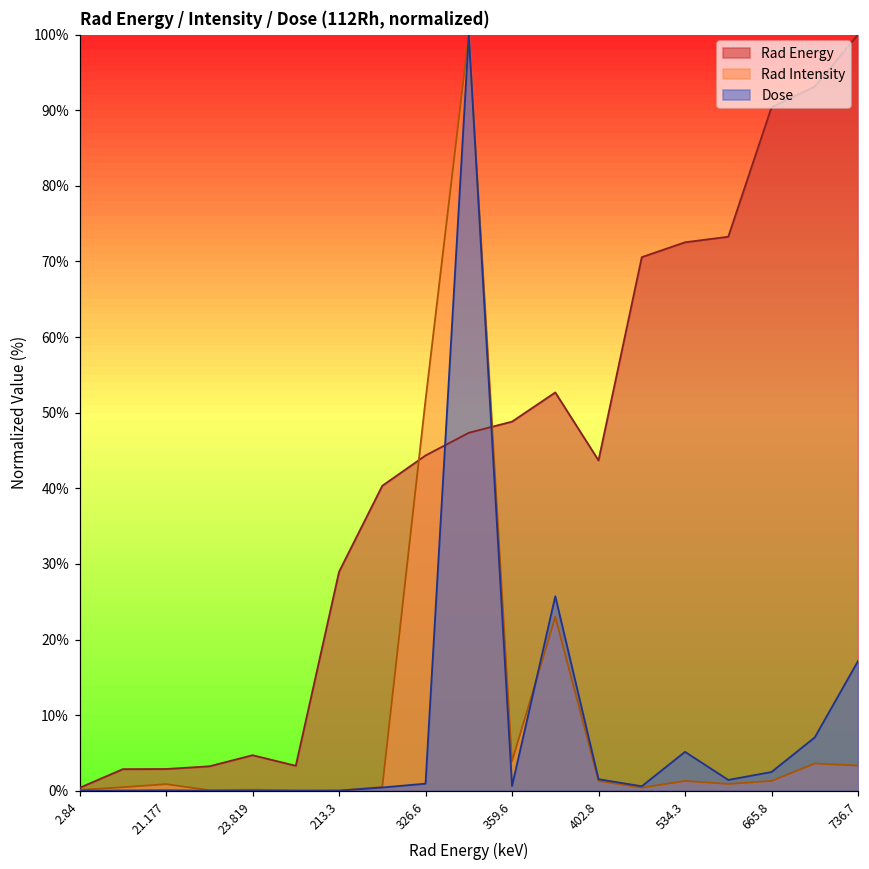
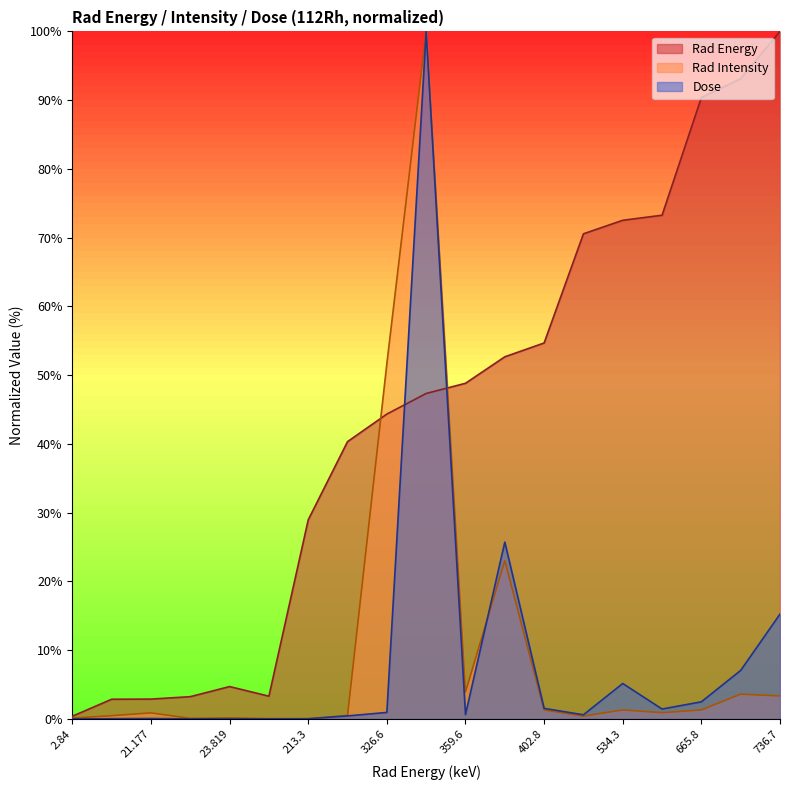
Rad Energy, 402.8: 44% -> 55%
Dose, 736.7: 17% -> 15%
